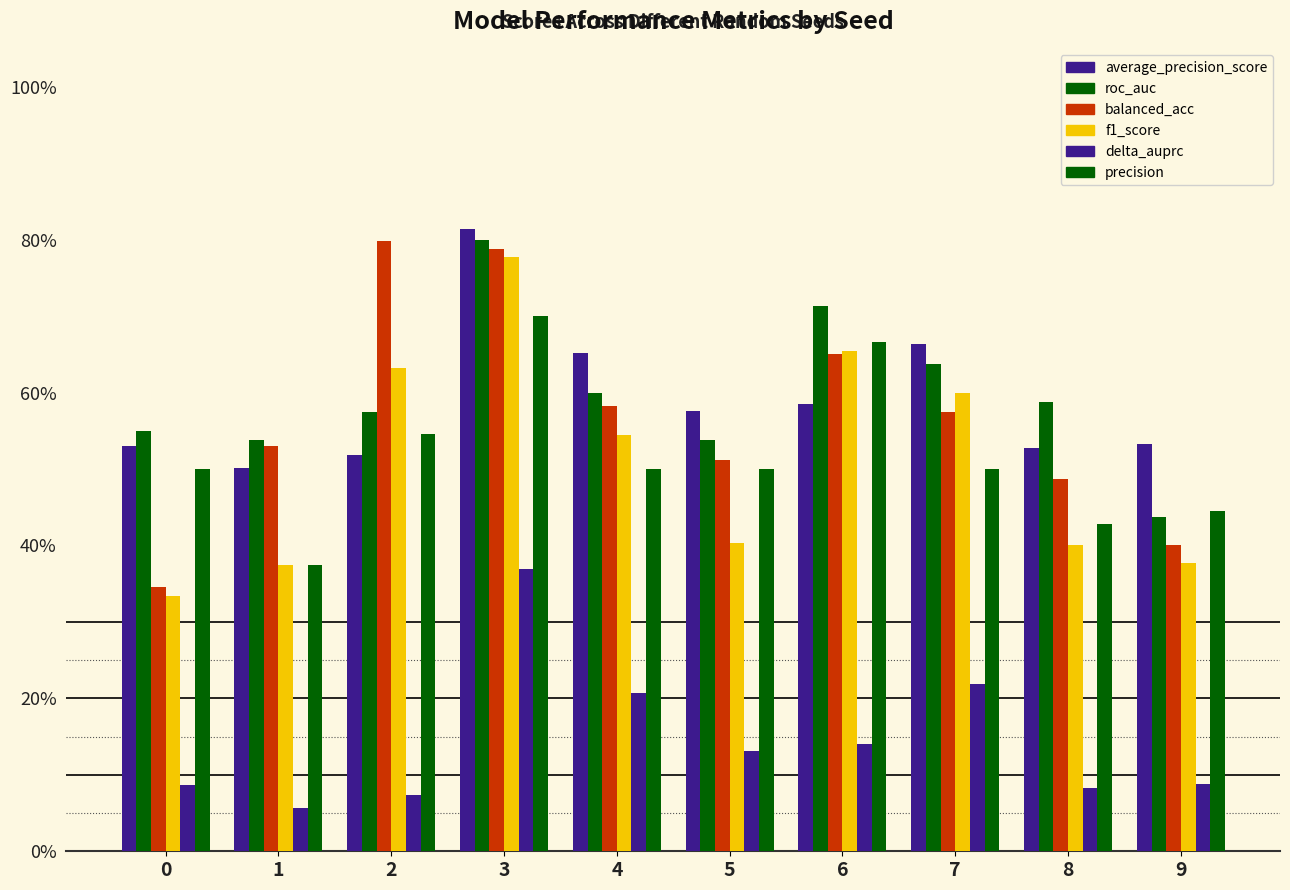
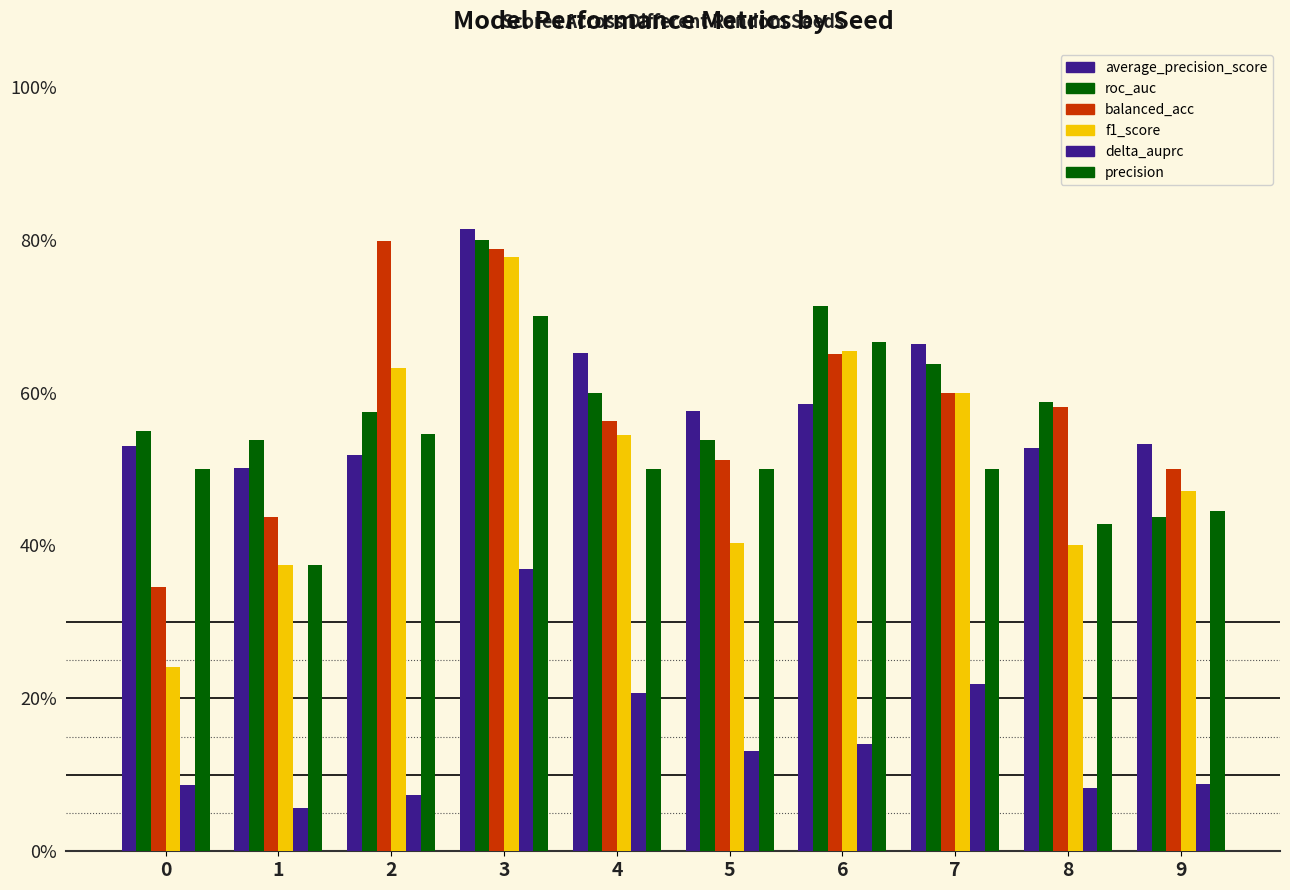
f1_score, 0: 33% -> 24%
balanced_acc, 1: 53% -> 44%
balanced_acc, 4: 58% -> 56%
balanced_acc, 7: 57% -> 60%
balanced_acc, 8: 49% -> 58%
balanced_acc, 9: 40% -> 50%
f1_score, 9: 38% -> 47%
